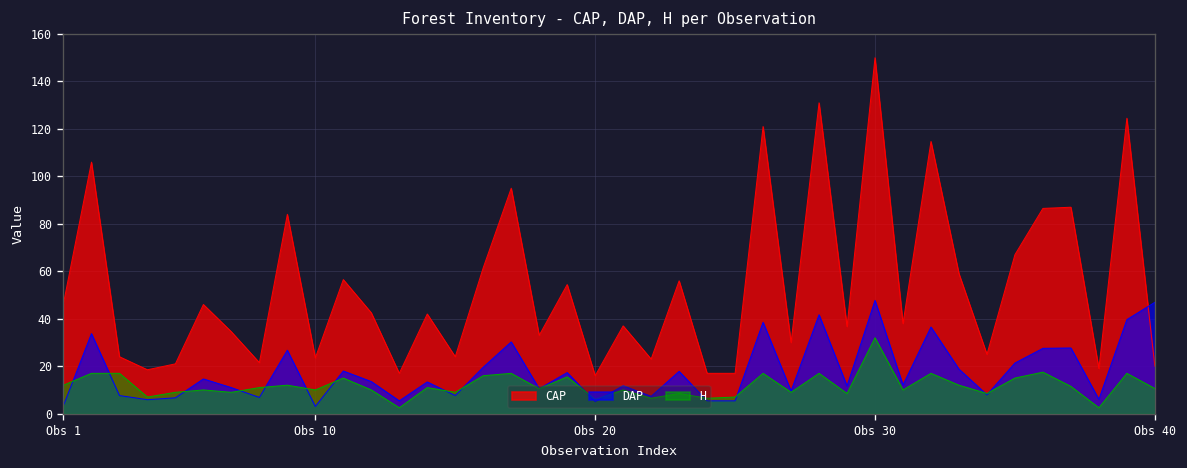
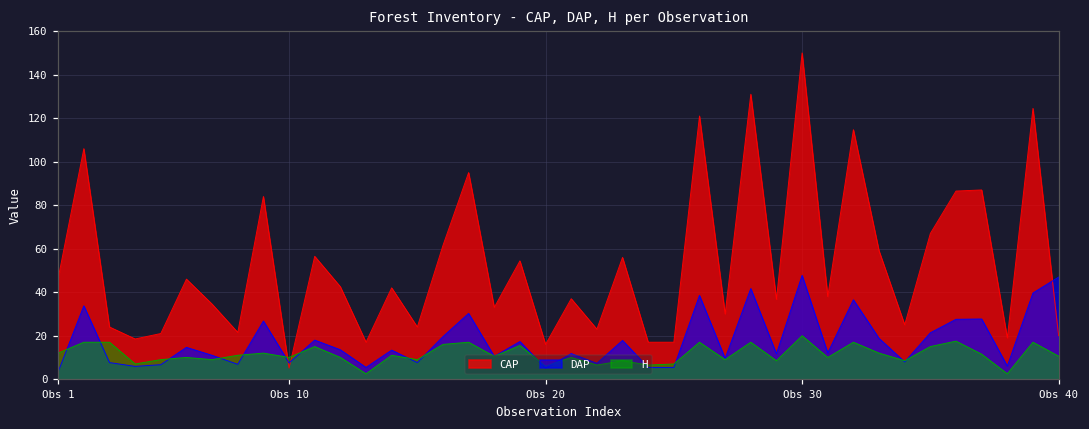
CAP, Obs 10: 24 -> 5
DAP, Obs 10: 3 -> 7
H, Obs 30: 32 -> 20
